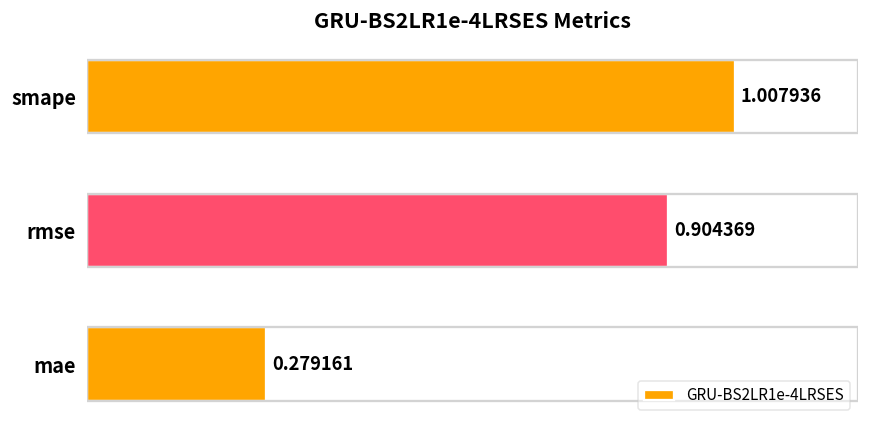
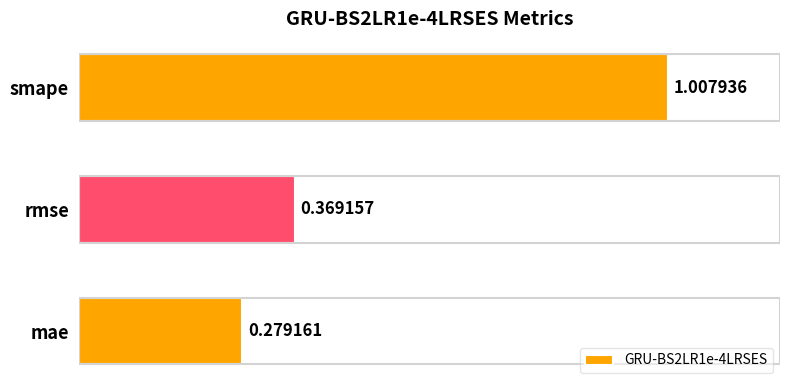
rmse: 0.904369 -> 0.369157
